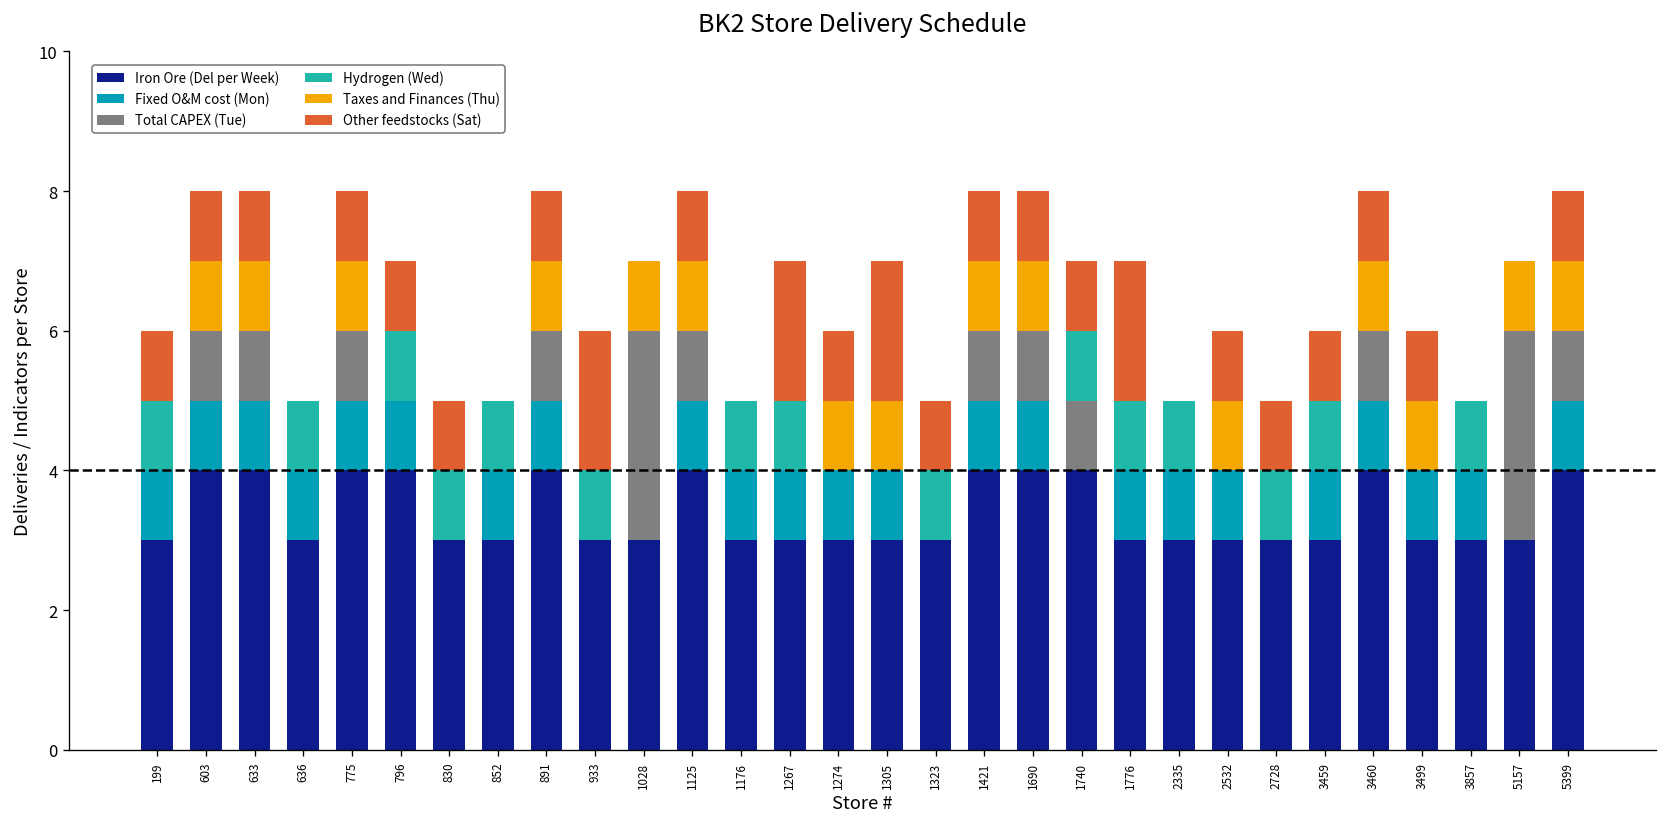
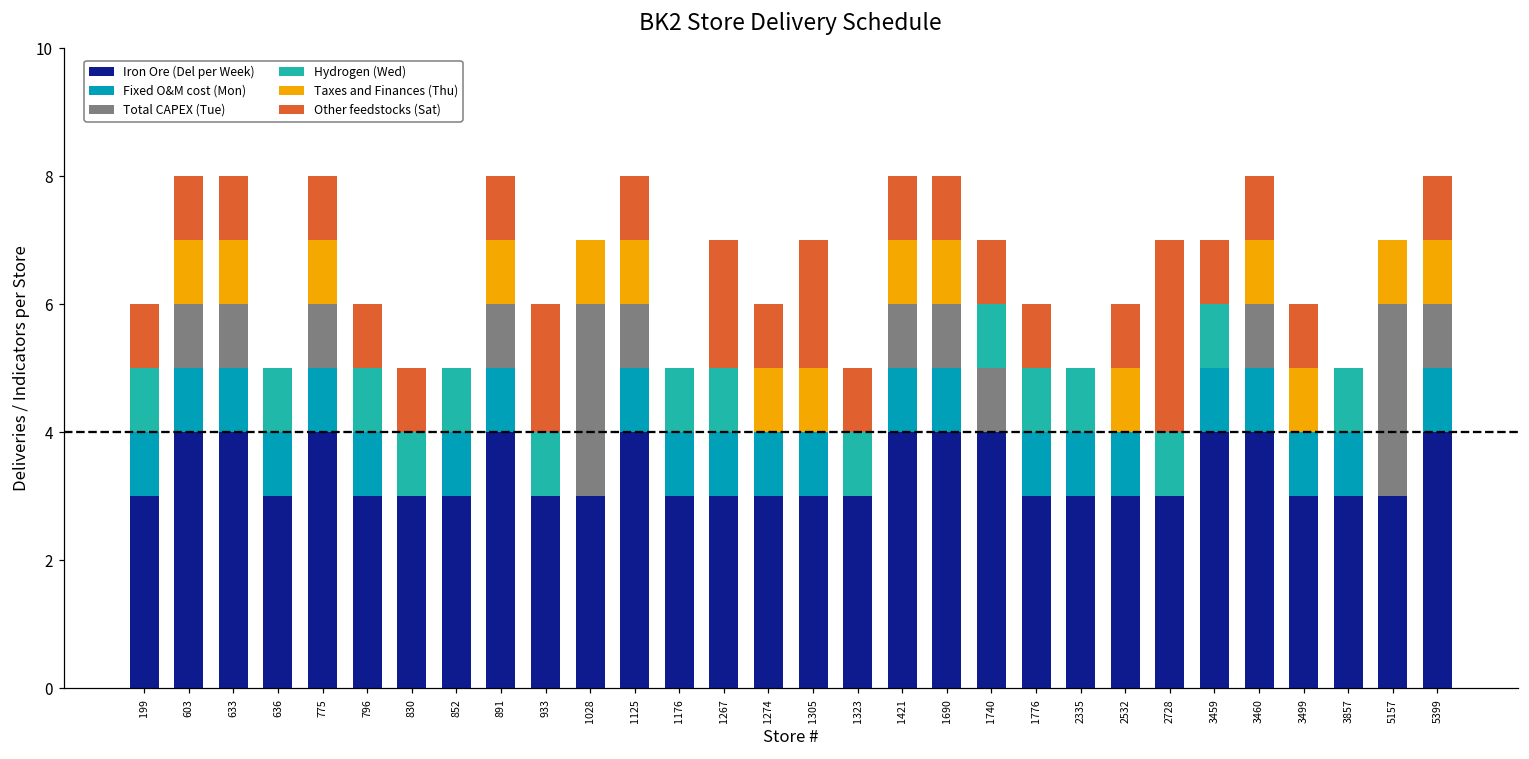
Iron Ore (Del per Week), 796: 4 -> 3
Other feedstocks (Sat), 1776: 2 -> 1
Other feedstocks (Sat), 2728: 1 -> 3
Iron Ore (Del per Week), 3459: 3 -> 4
